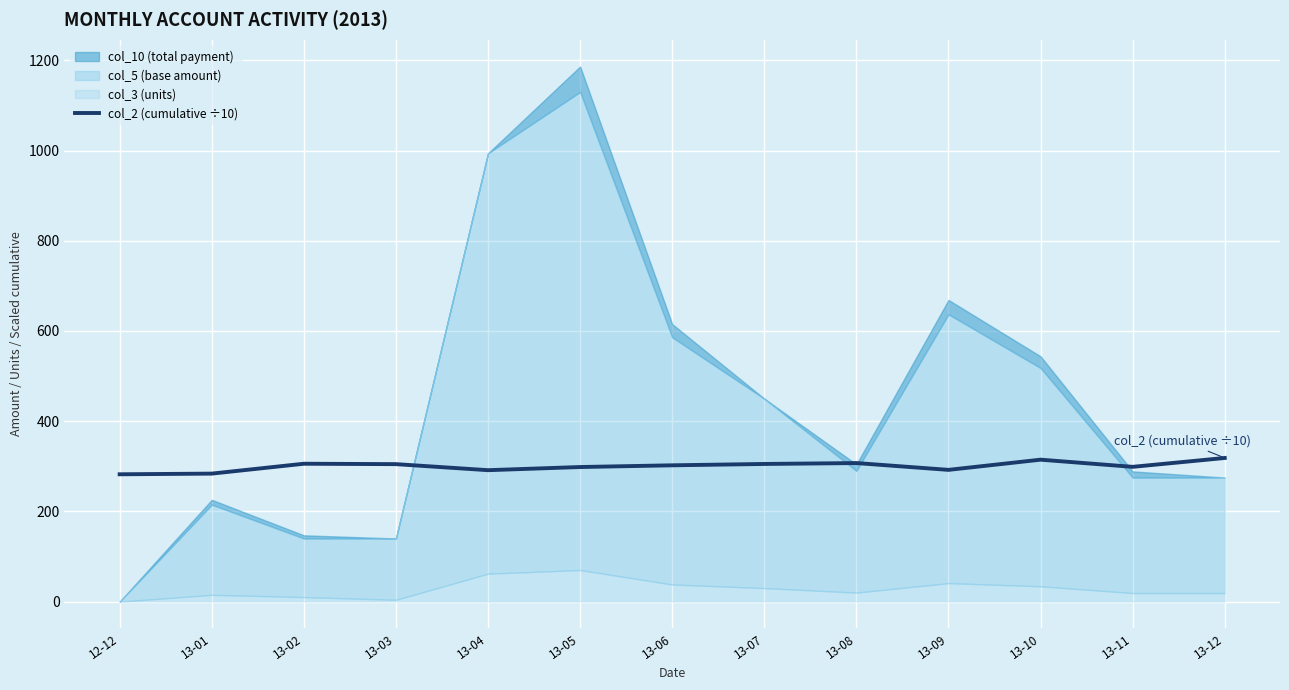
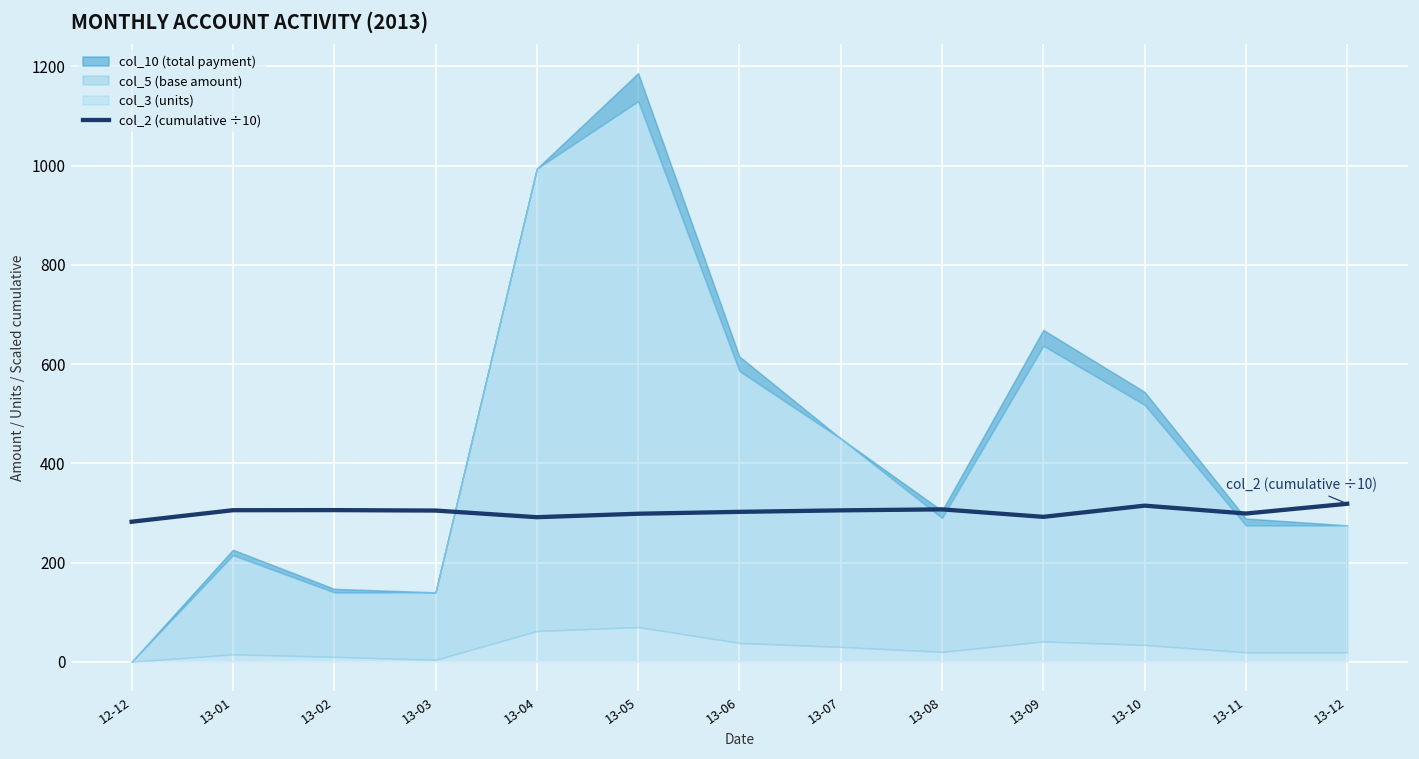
col_2 (cumulative ÷10), 13-01: 280 -> 310
